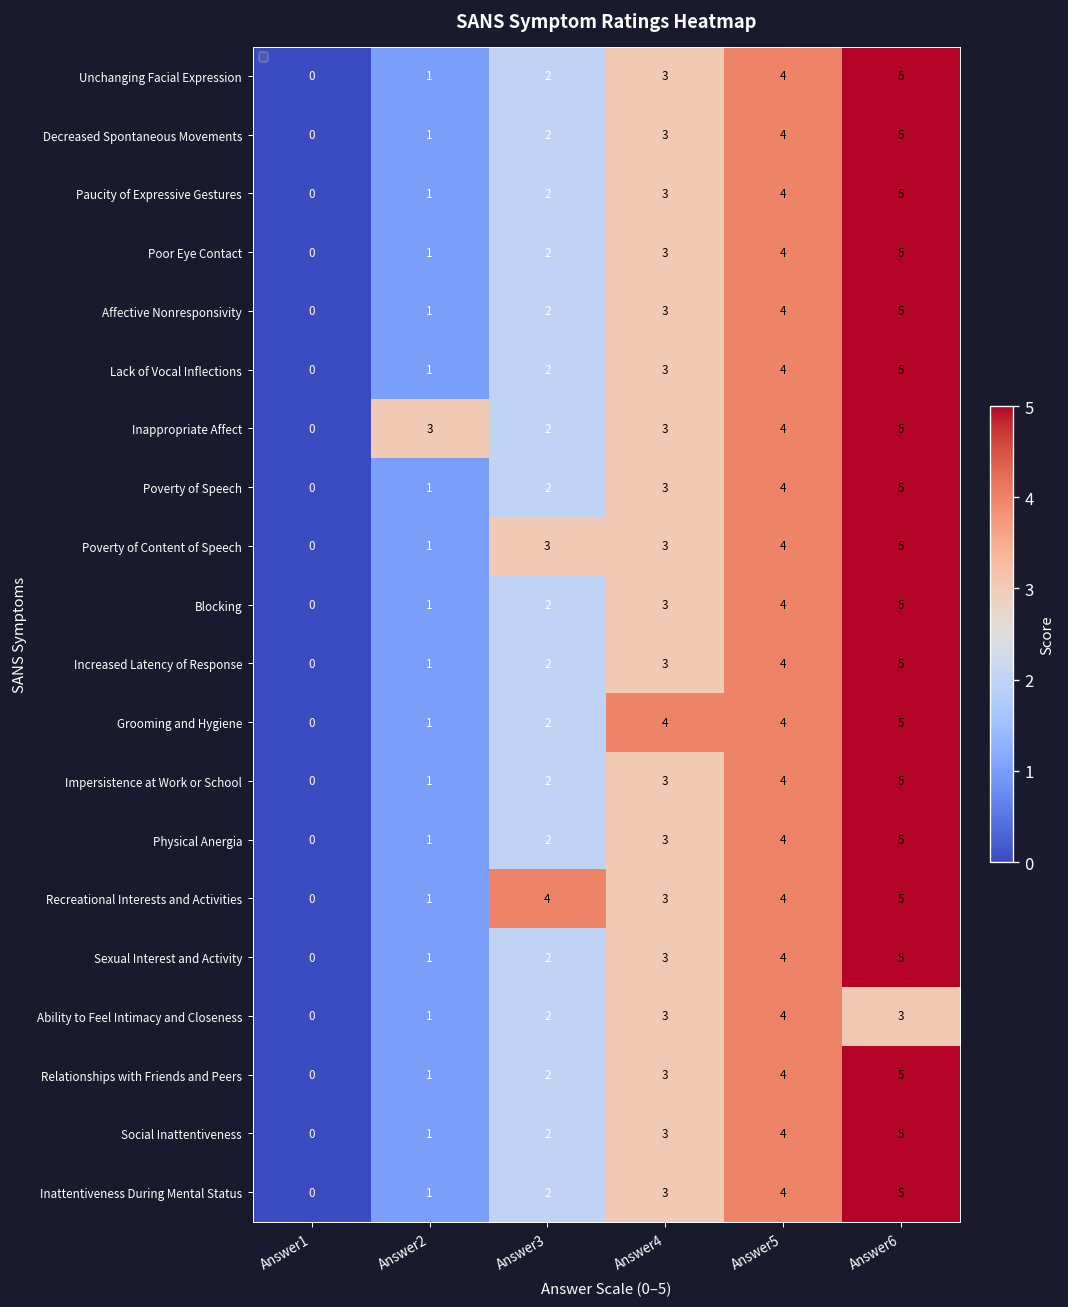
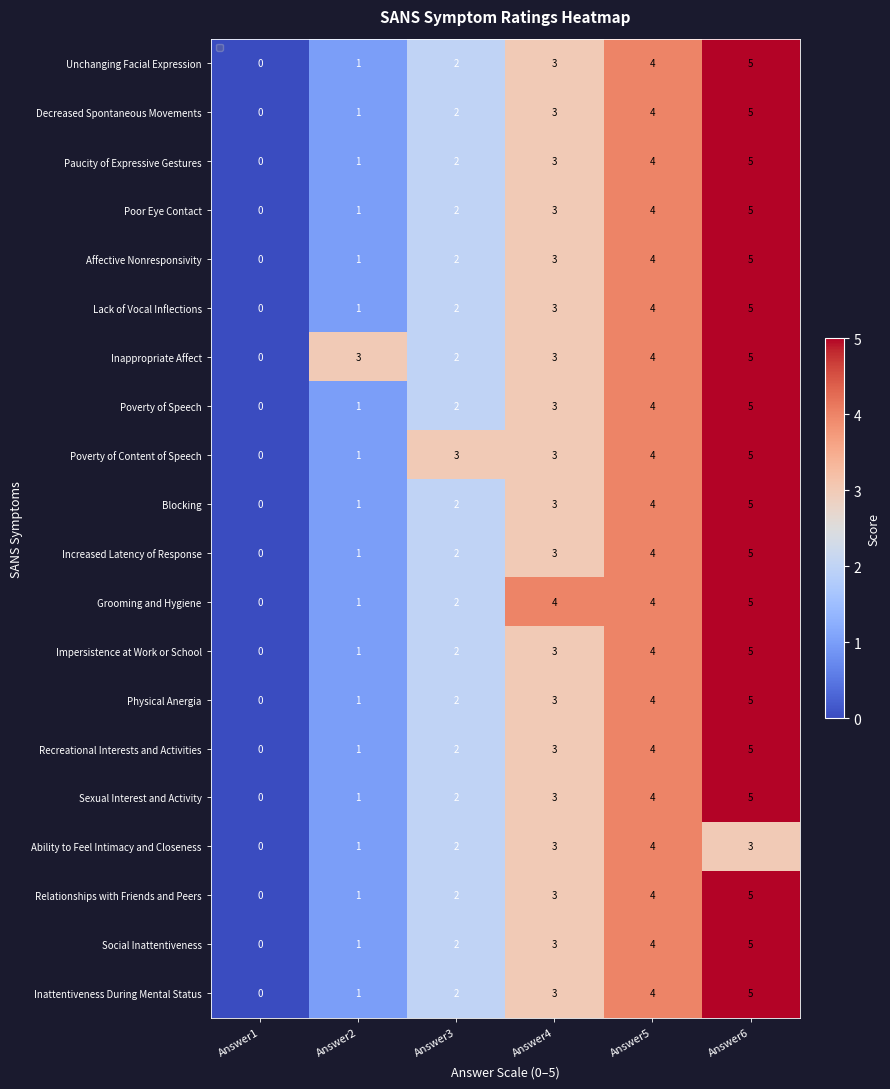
Recreational Interests and Activities, Answer3: 4 -> 2
